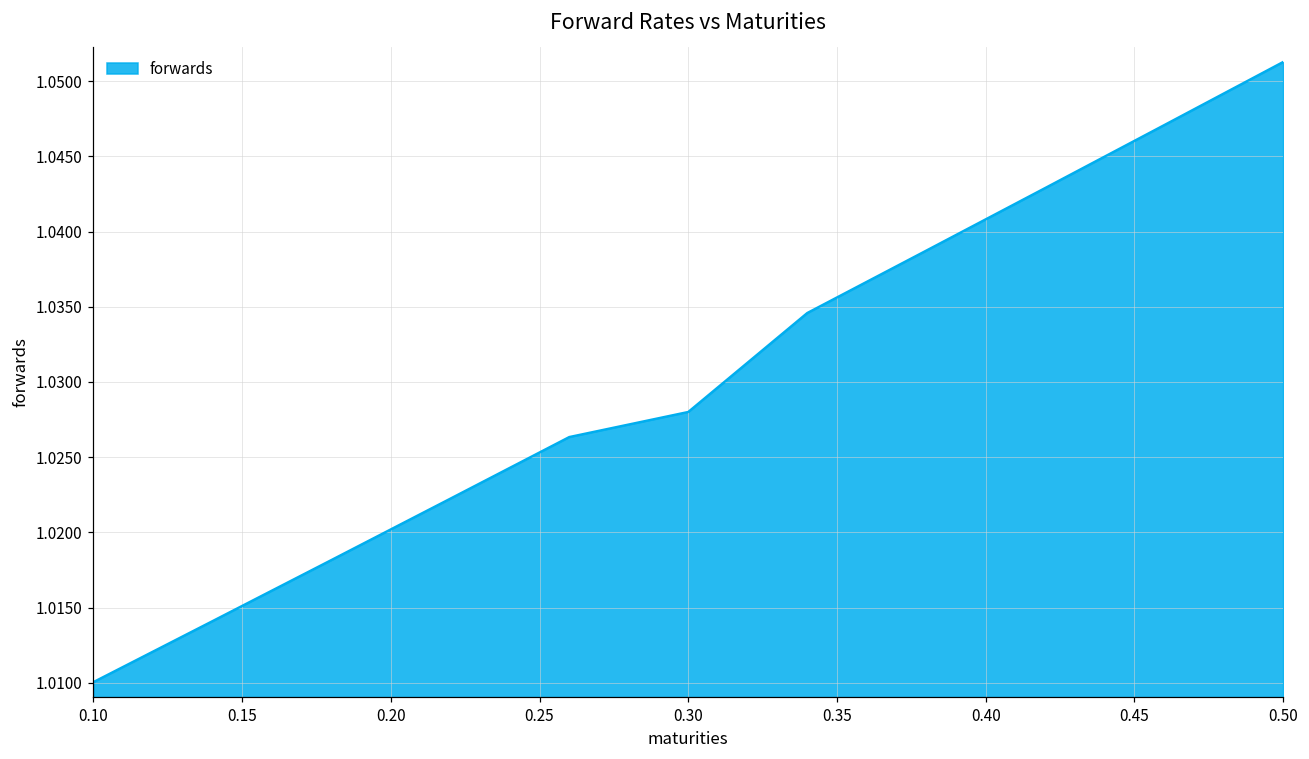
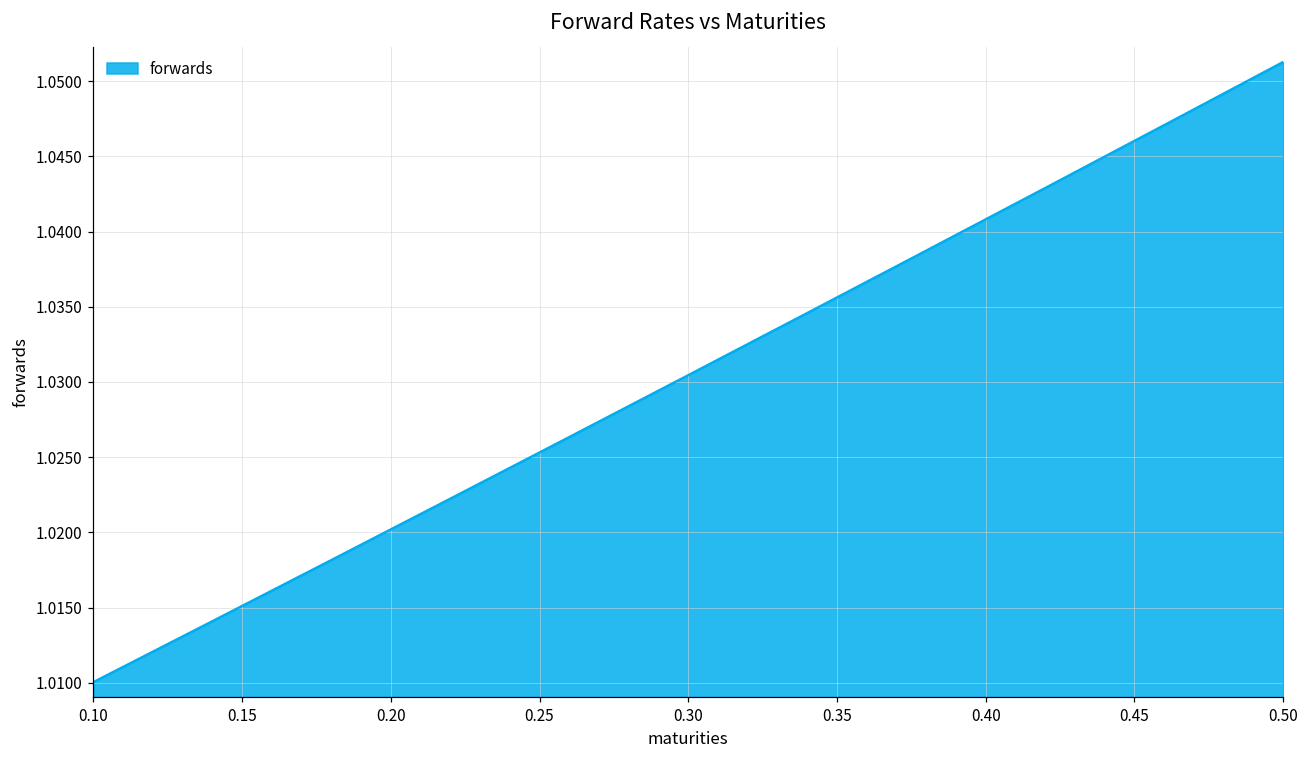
0.30: 1.0280 -> 1.0305
